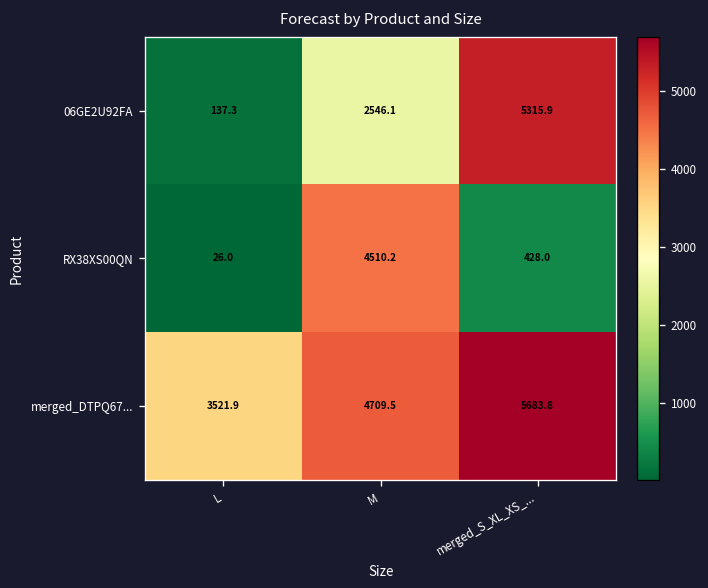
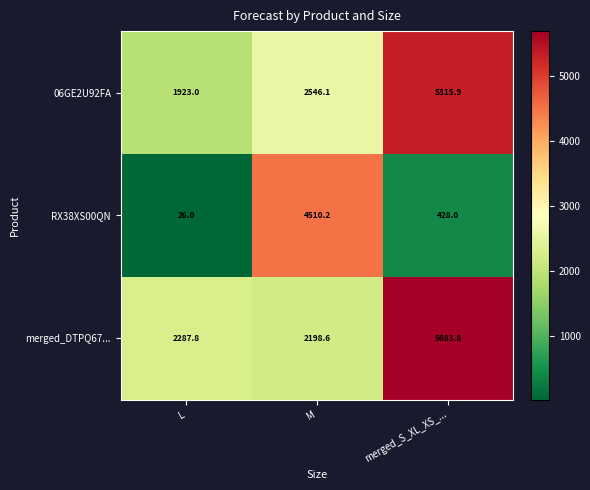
06GE2U92FA, L: 137.3 -> 1923.0
merged_DTPQ67..., L: 3521.9 -> 2287.8
merged_DTPQ67..., M: 4709.5 -> 2198.6
